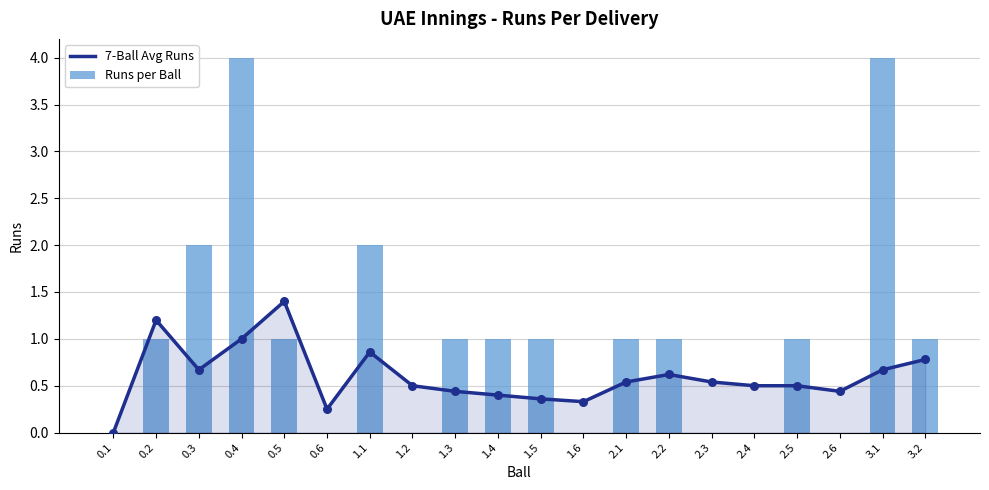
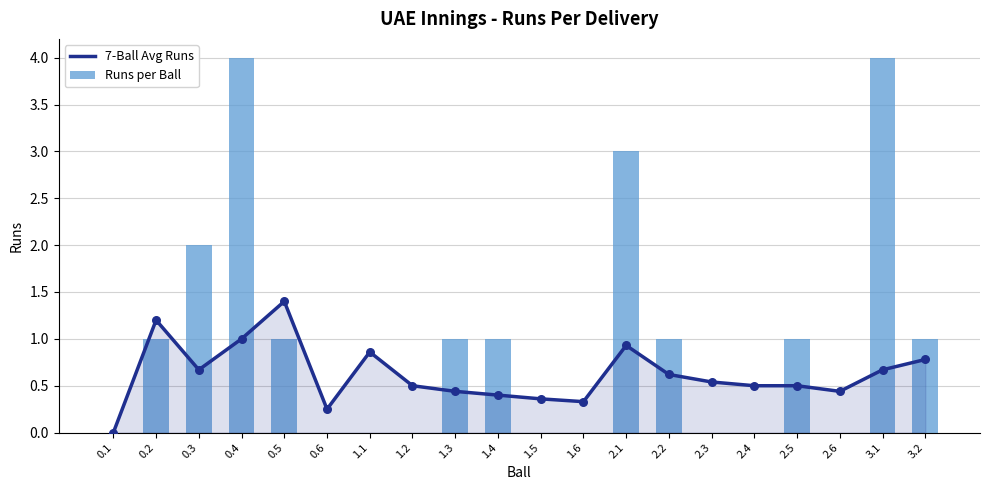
Runs per Ball, 1.1: 2 -> 0
Runs per Ball, 1.5: 1 -> 0
Runs per Ball, 2.1: 1 -> 3
7-Ball Avg Runs, 2.1: 0.5 -> 0.9
